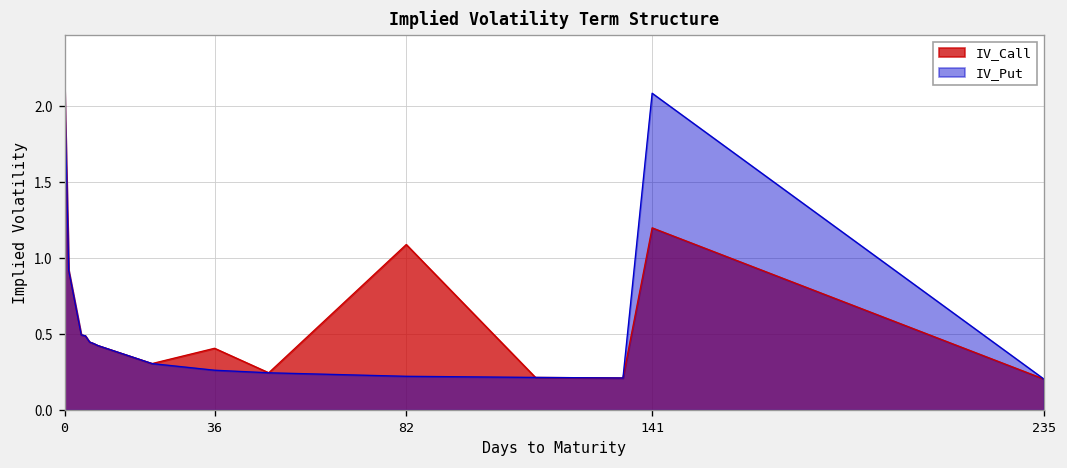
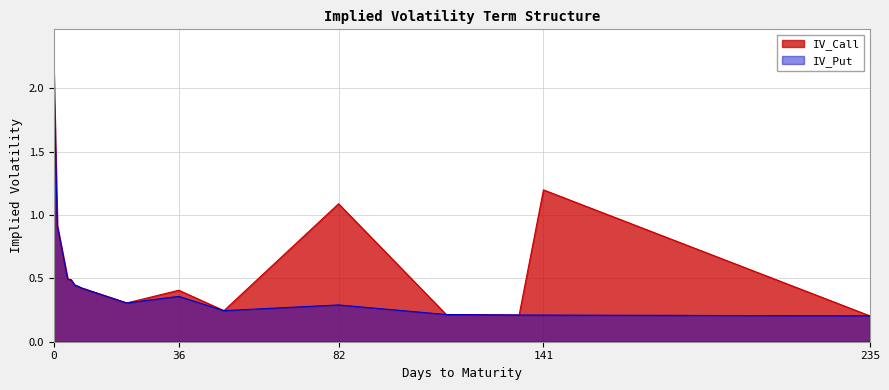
IV_Put, 36: 0.26 -> 0.36
IV_Put, 82: 0.22 -> 0.29
IV_Put, 141: 2.08 -> 0.21
